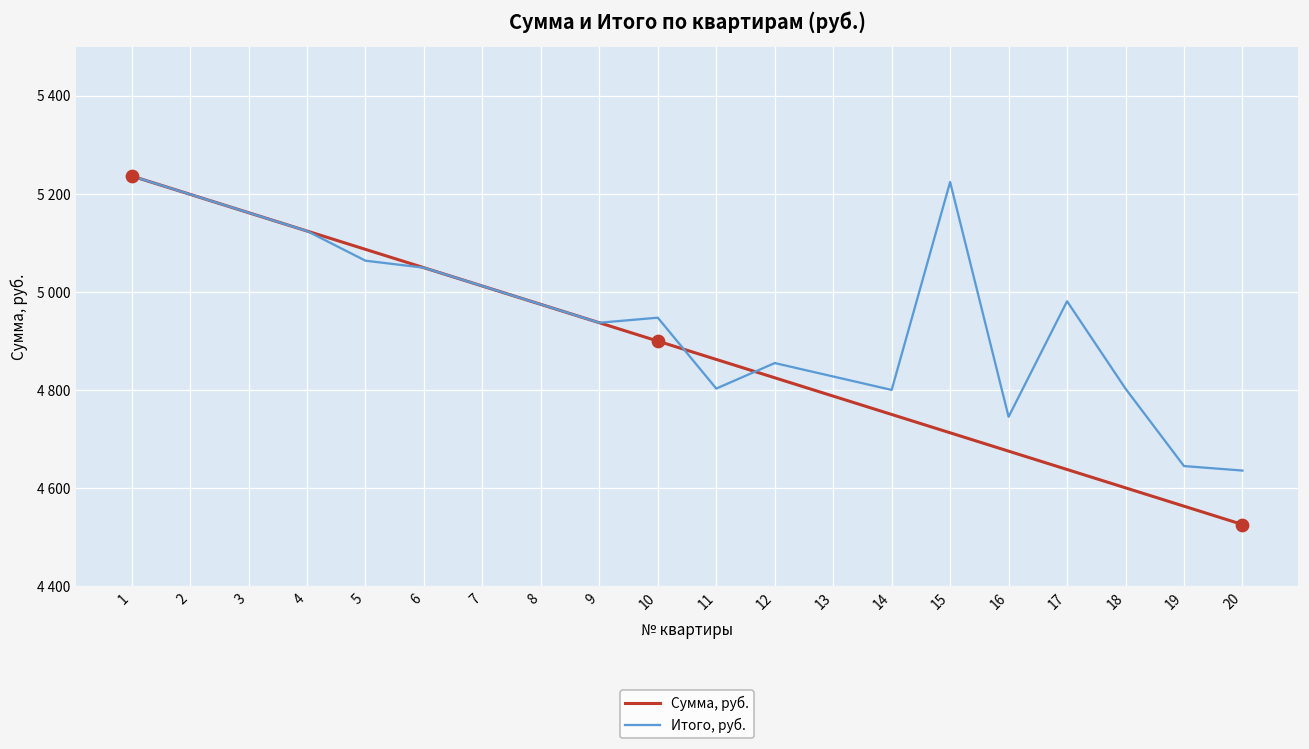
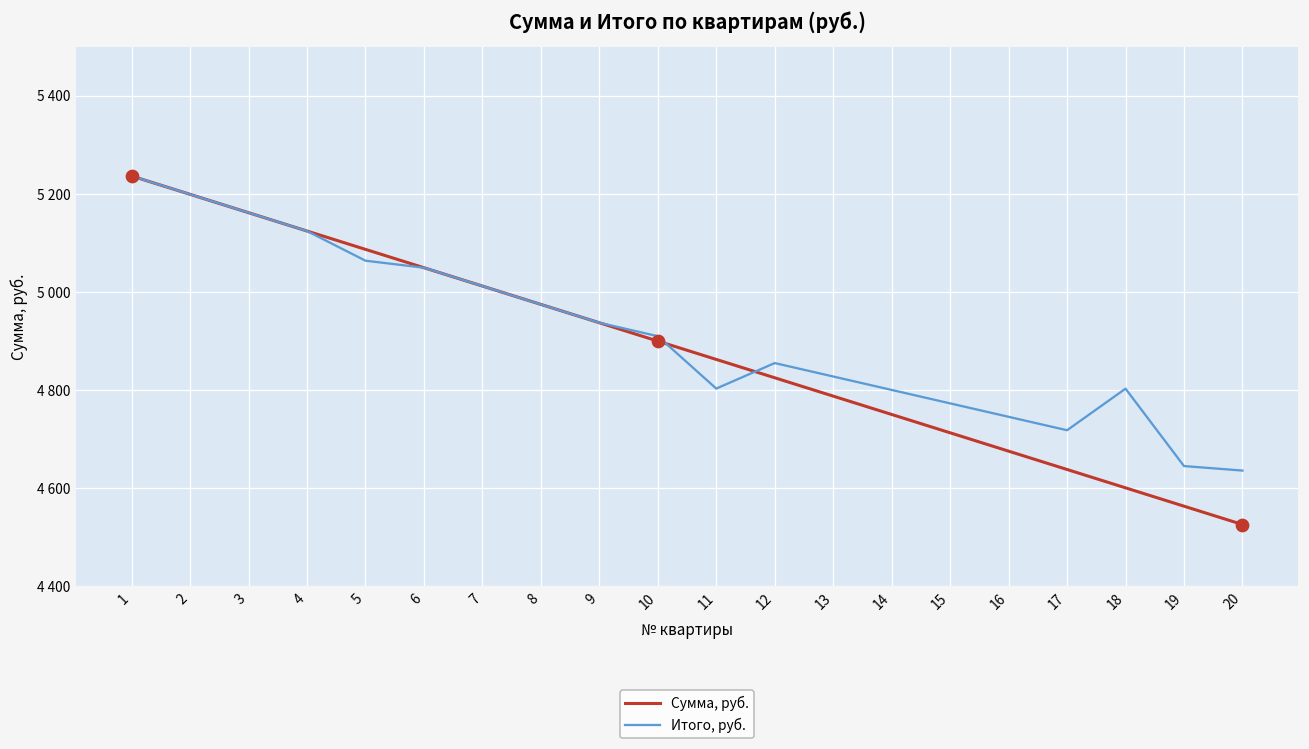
Итого, руб., 10: 4950 -> 4910
Итого, руб., 15: 5220 -> 4770
Итого, руб., 17: 4980 -> 4720
